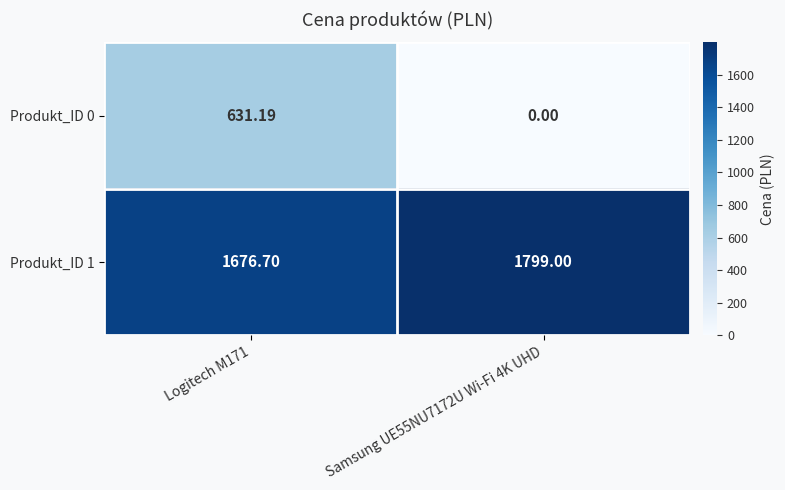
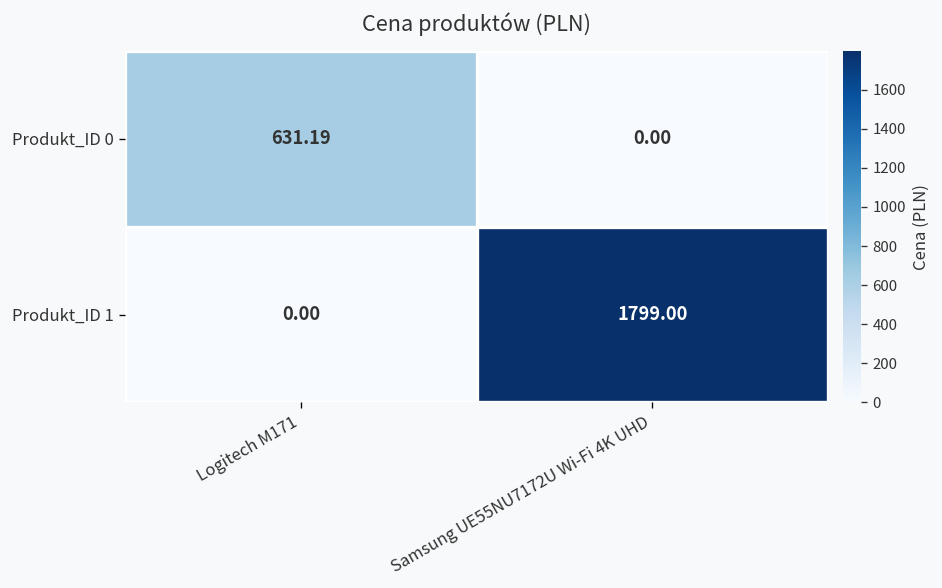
Produkt_ID 1, Logitech M171: 1676.70 -> 0.00
